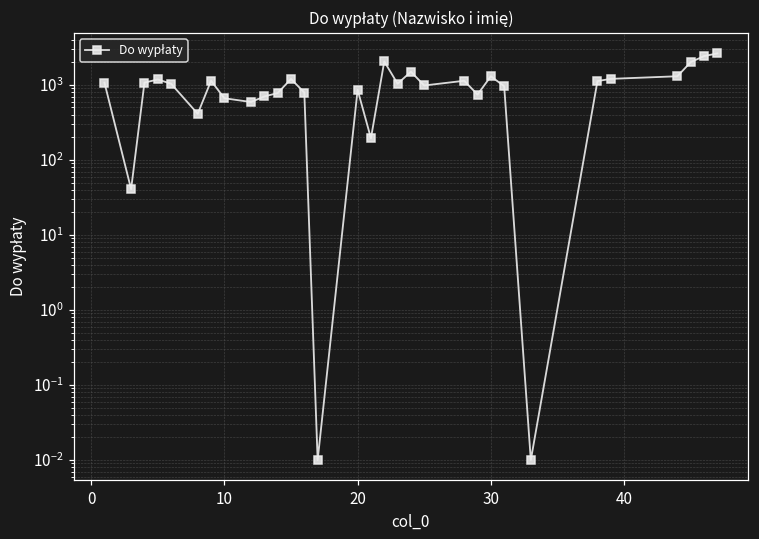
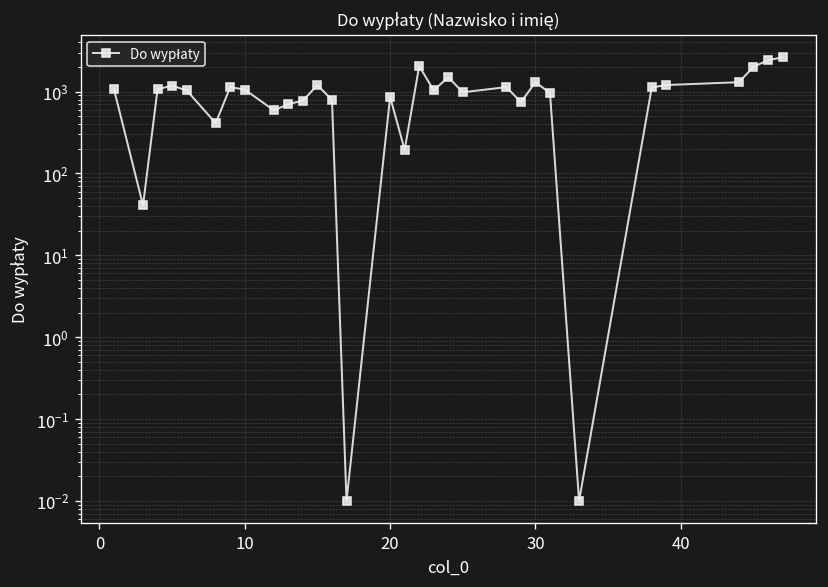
10: 700 -> 1100
